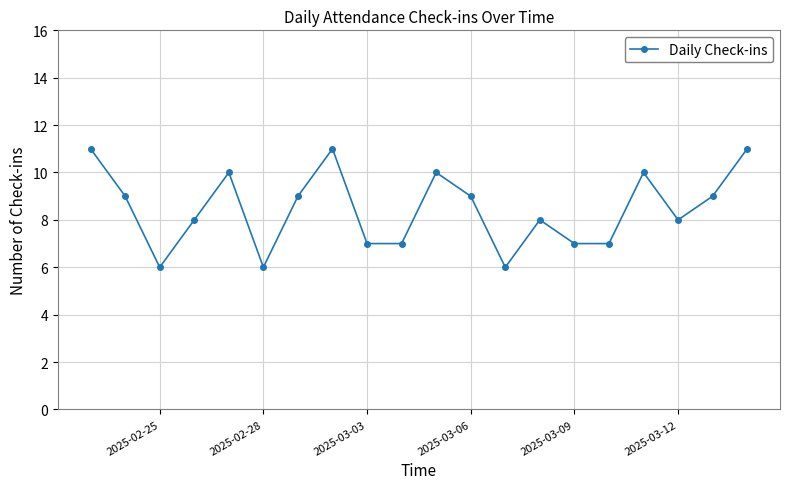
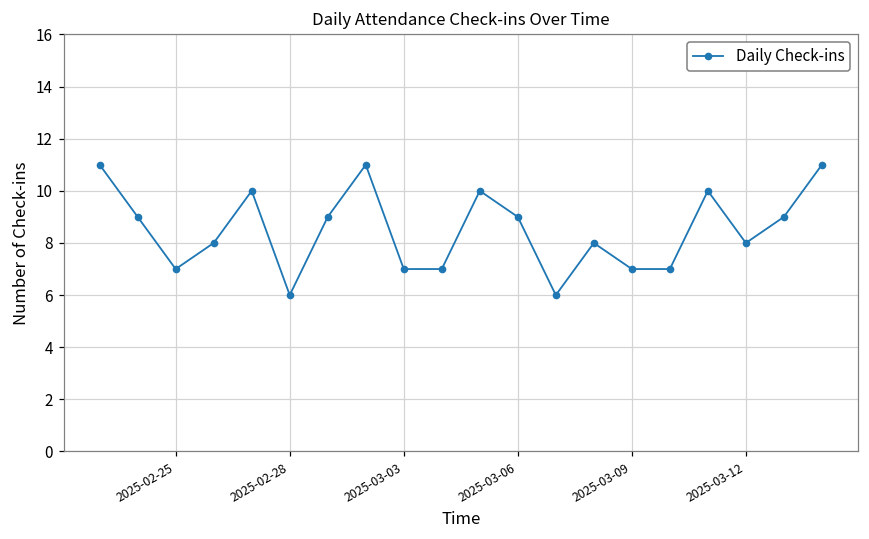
2025-02-25: 6 -> 7
